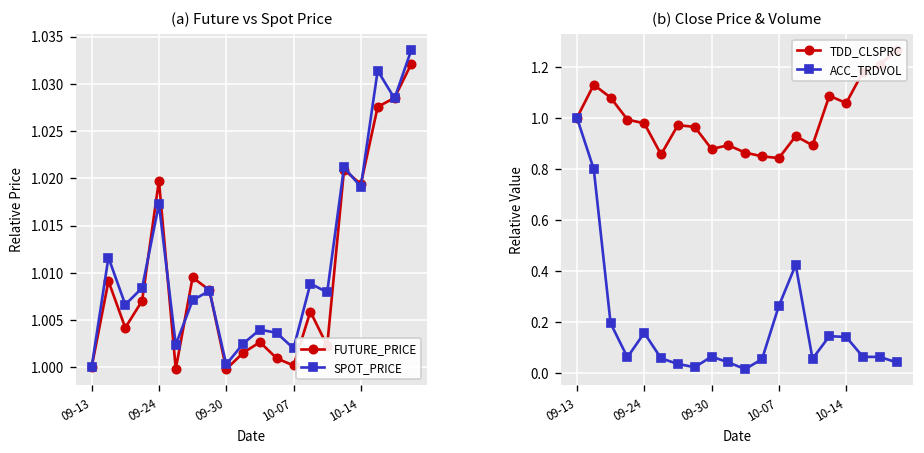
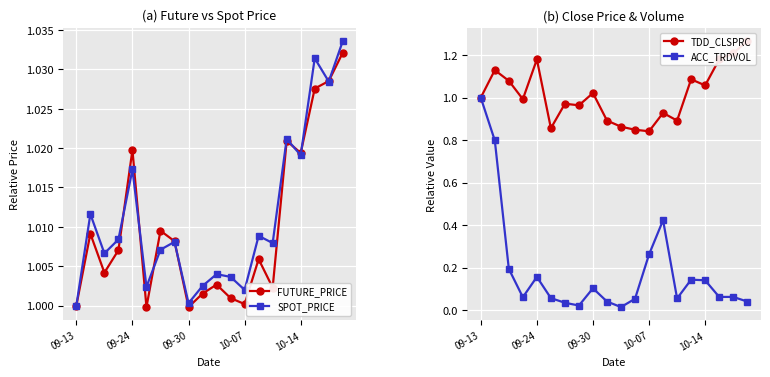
(b) Close Price & Volume, TDD_CLSPRC, 09-24: 0.98 -> 1.18
(b) Close Price & Volume, TDD_CLSPRC, 09-30: 0.88 -> 1.02
(b) Close Price & Volume, ACC_TRDVOL, 09-30: 0.06 -> 0.10
